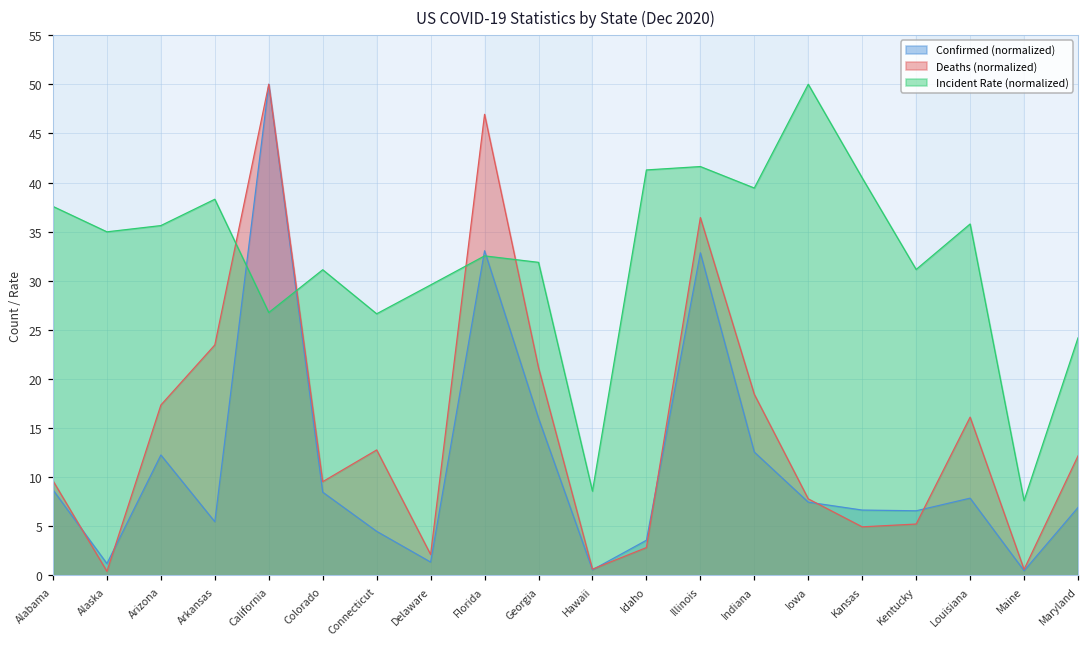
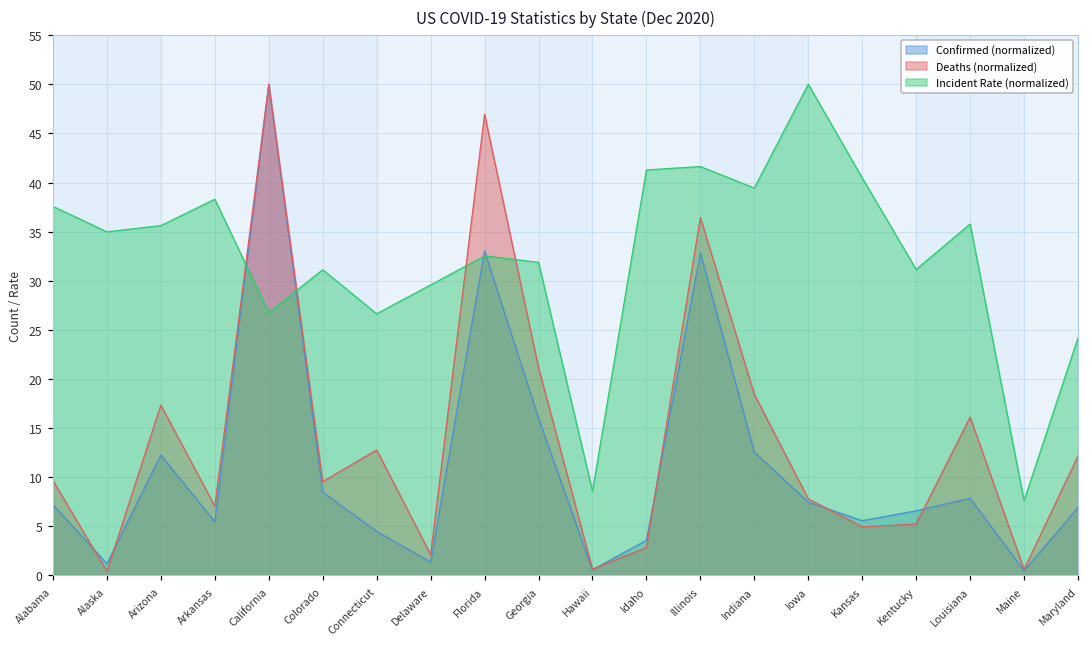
Confirmed (normalized), Alabama: 9 -> 7
Deaths (normalized), Arkansas: 23 -> 7
Confirmed (normalized), Kansas: 7 -> 6
